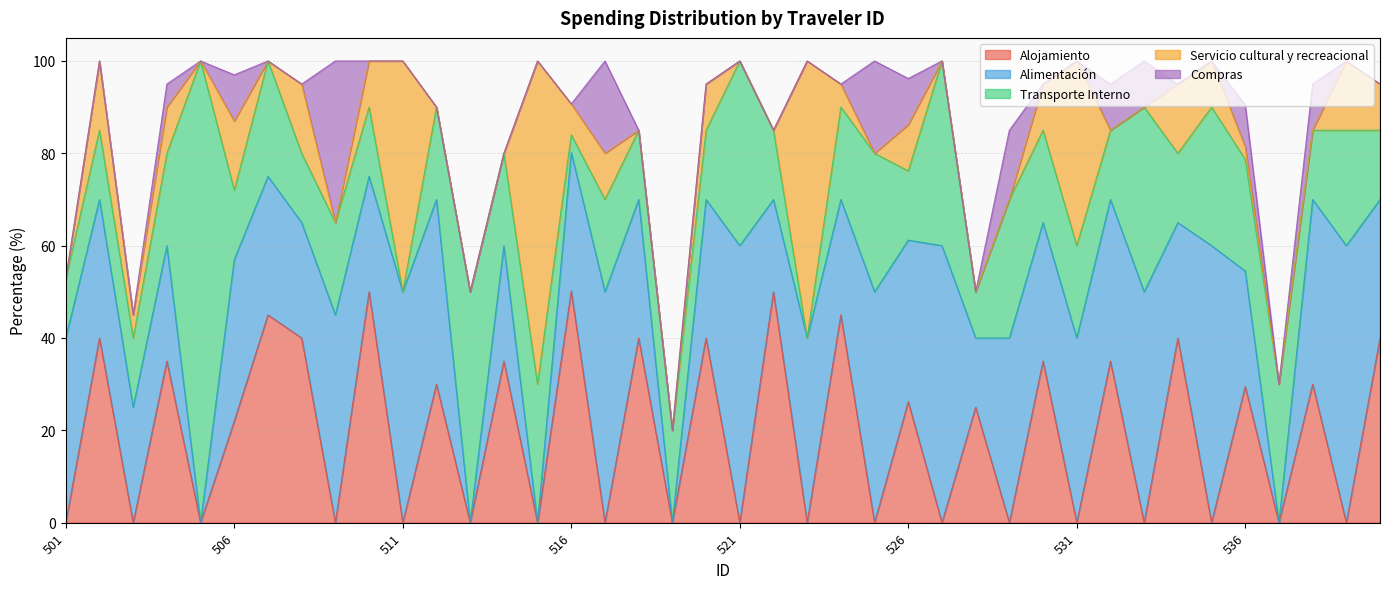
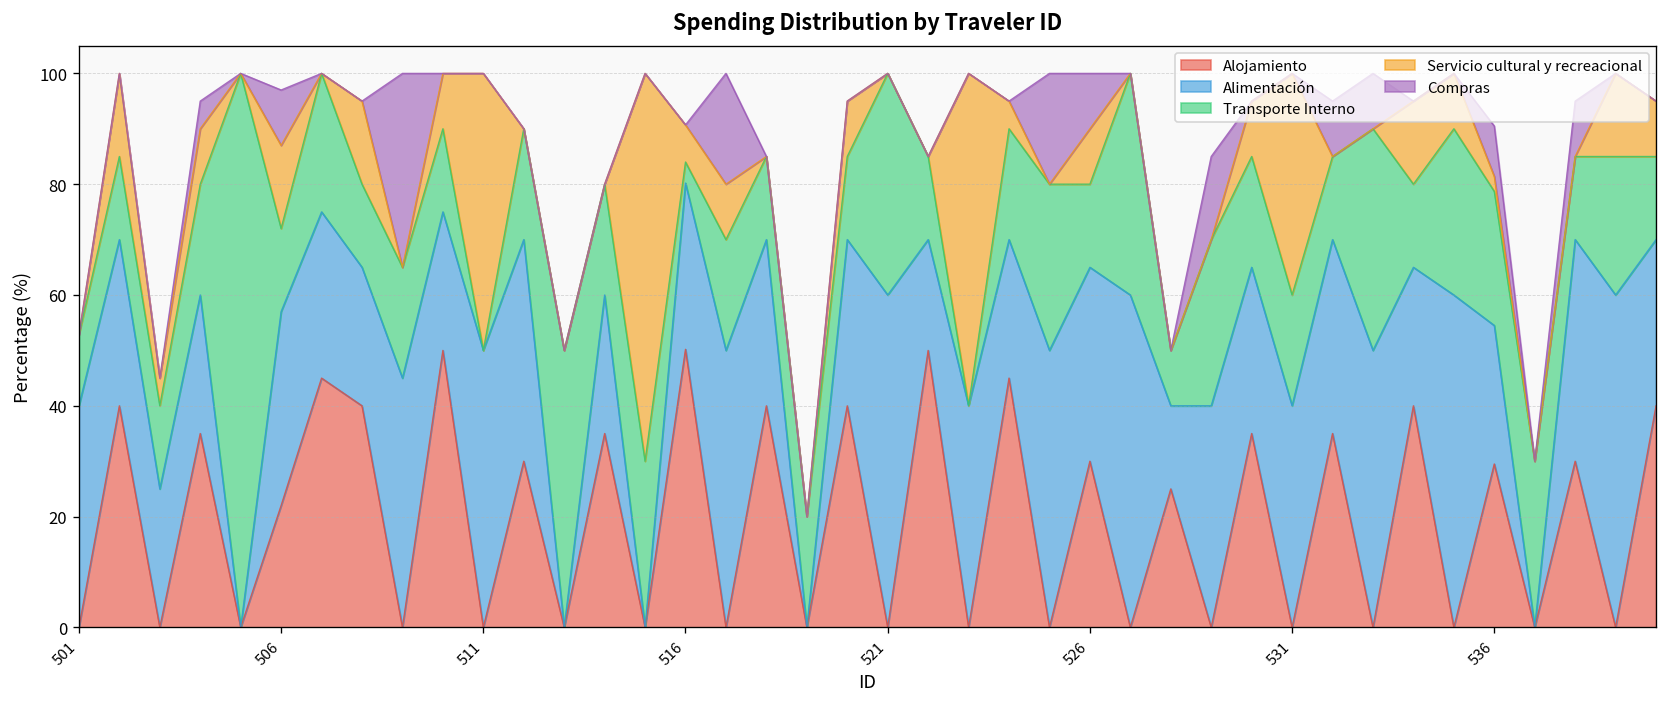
Alojamiento, 526: 26 -> 30
